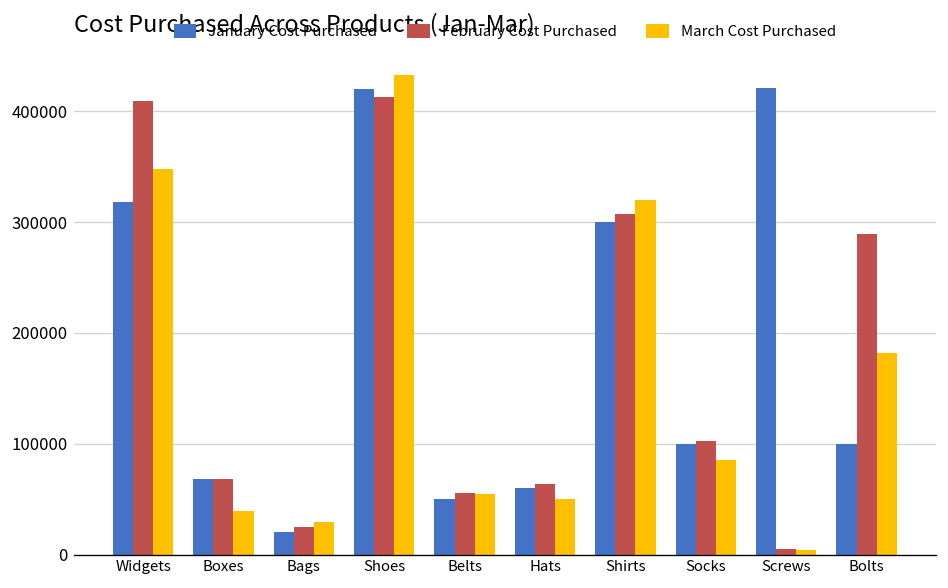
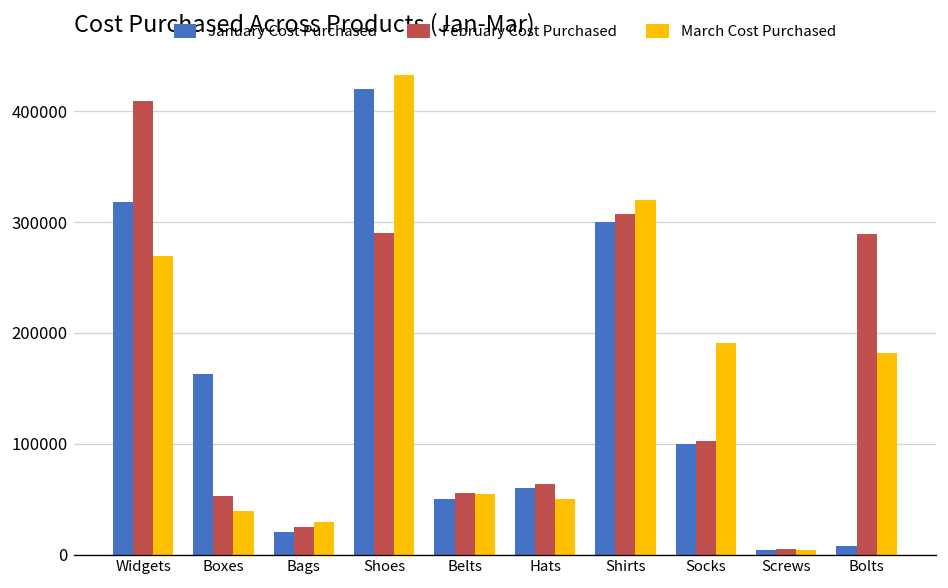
March Cost Purchased, Widgets: 350000 -> 270000
January Cost Purchased, Boxes: 70000 -> 160000
February Cost Purchased, Boxes: 70000 -> 50000
February Cost Purchased, Shoes: 410000 -> 290000
March Cost Purchased, Socks: 90000 -> 190000
January Cost Purchased, Screws: 420000 -> 0
January Cost Purchased, Bolts: 100000 -> 10000
